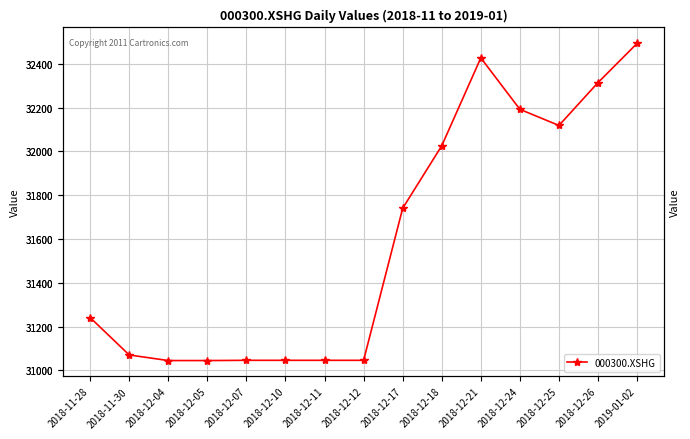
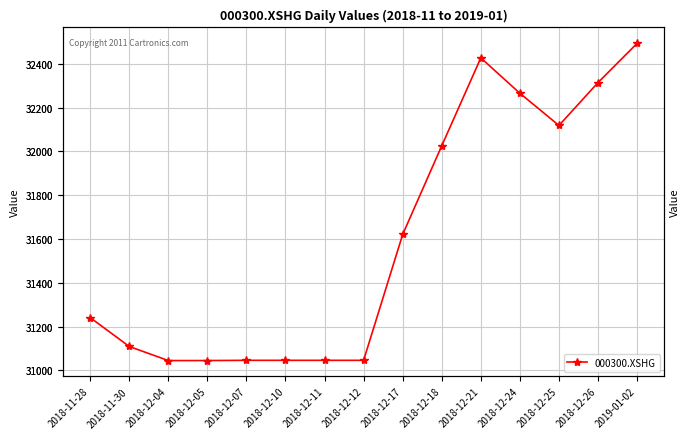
2018-11-30: 31070 -> 31110
2018-12-17: 31740 -> 31620
2018-12-24: 32190 -> 32270
